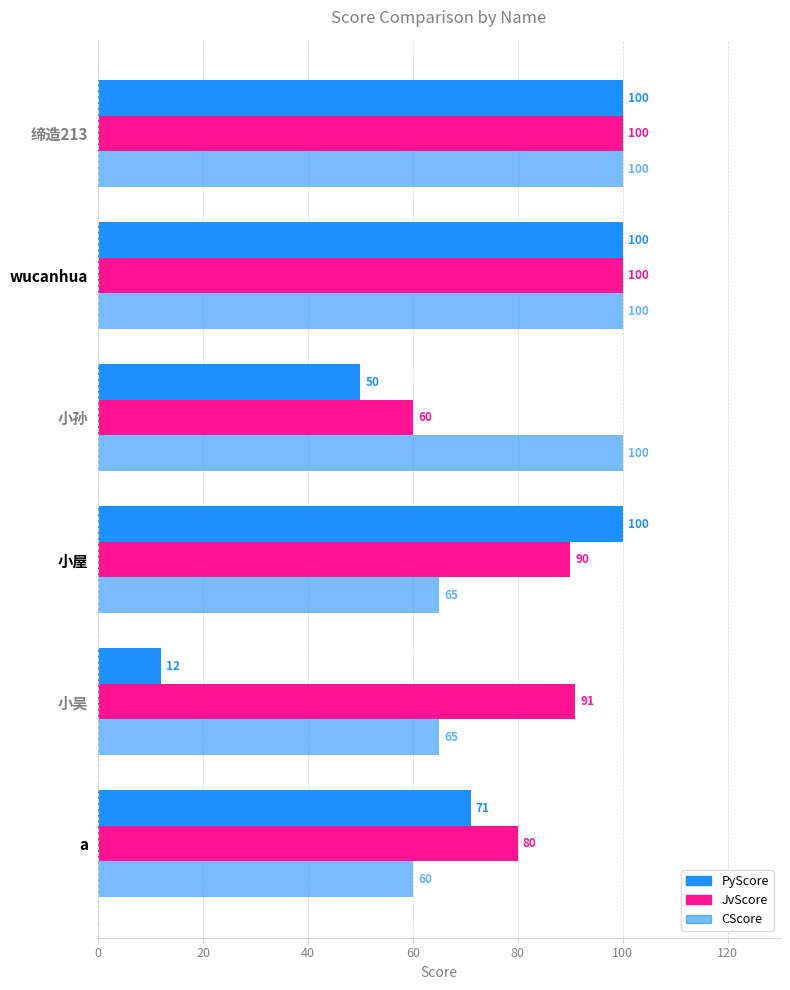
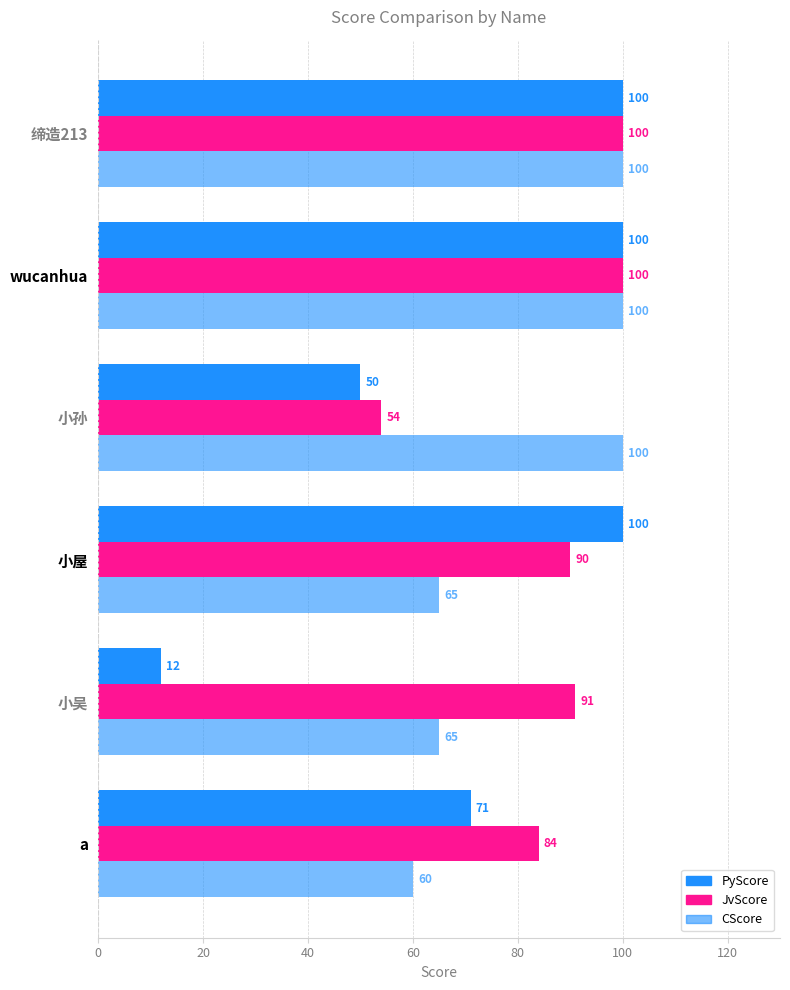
JvScore, 小孙: 60 -> 54
JvScore, a: 80 -> 84
